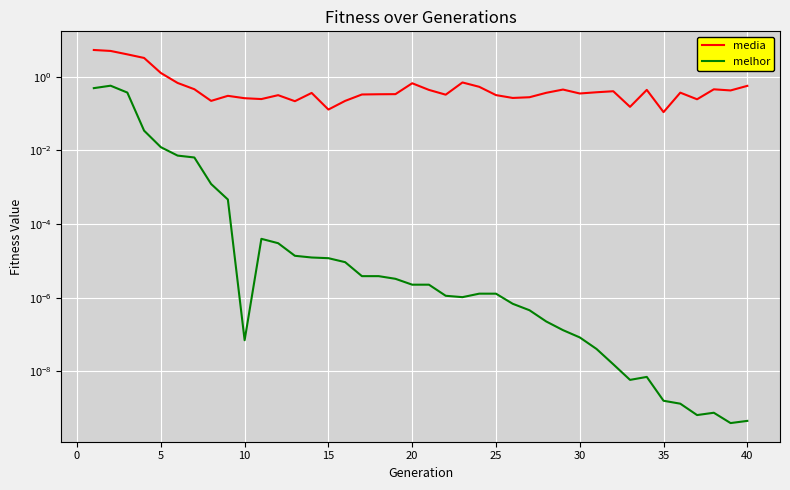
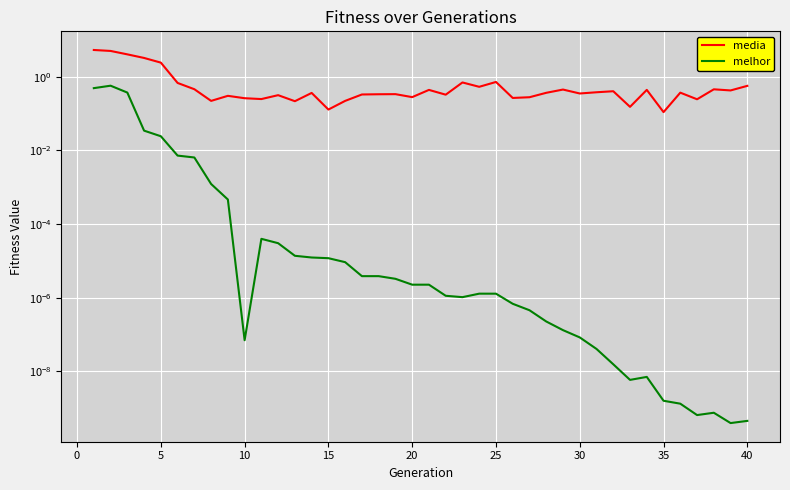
media, 5: 1.3 -> 2
melhor, 5: 0.012 -> 0.02
media, 20: 0.7 -> 0.3
media, 25: 0.3 -> 0.7
